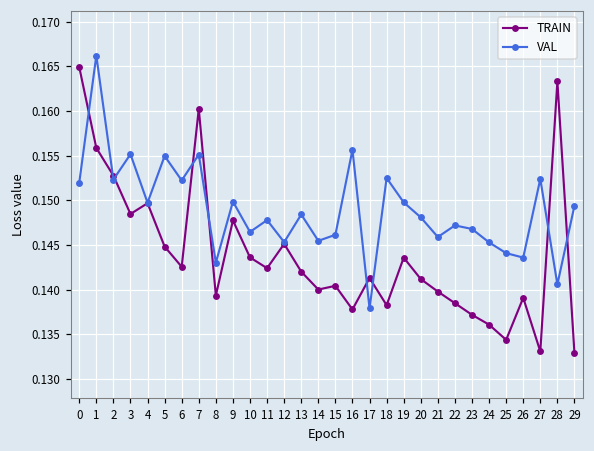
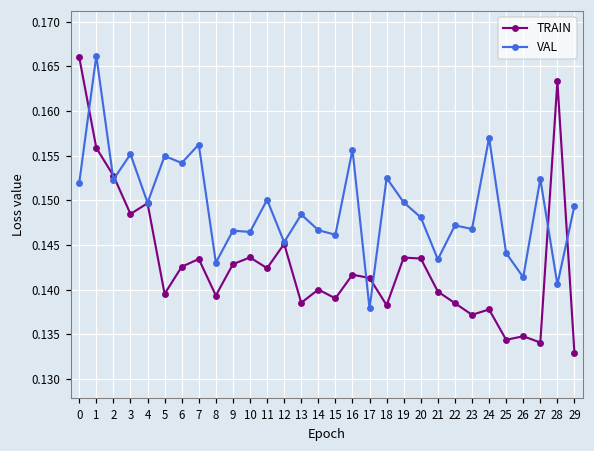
TRAIN, 0: 0.165 -> 0.166
TRAIN, 5: 0.145 -> 0.140
VAL, 6: 0.152 -> 0.154
TRAIN, 7: 0.160 -> 0.143
VAL, 7: 0.155 -> 0.156
TRAIN, 9: 0.148 -> 0.143
VAL, 9: 0.150 -> 0.147
VAL, 11: 0.148 -> 0.150
TRAIN, 13: 0.142 -> 0.139
VAL, 14: 0.145 -> 0.147
TRAIN, 15: 0.140 -> 0.139
TRAIN, 16: 0.138 -> 0.142
TRAIN, 20: 0.141 -> 0.144
VAL, 21: 0.146 -> 0.143
TRAIN, 24: 0.136 -> 0.138
VAL, 24: 0.145 -> 0.157
TRAIN, 26: 0.139 -> 0.135
VAL, 26: 0.144 -> 0.141
TRAIN, 27: 0.133 -> 0.134
